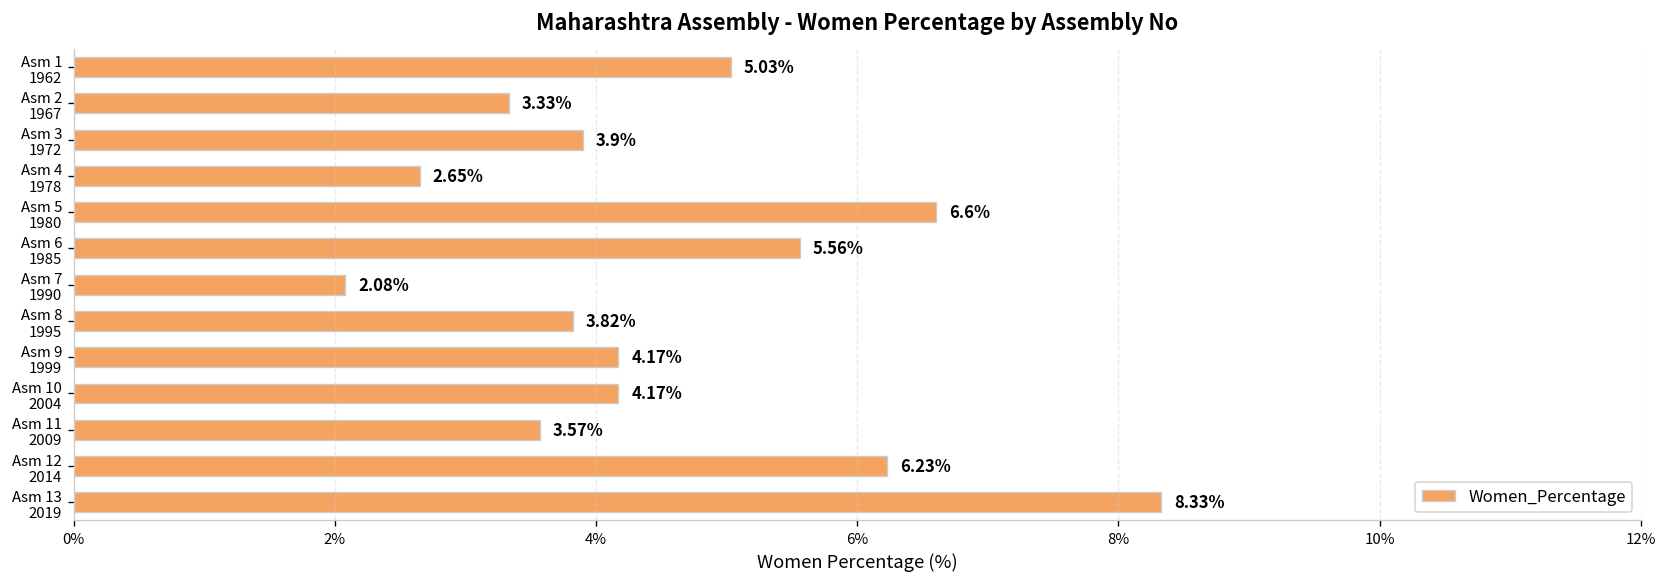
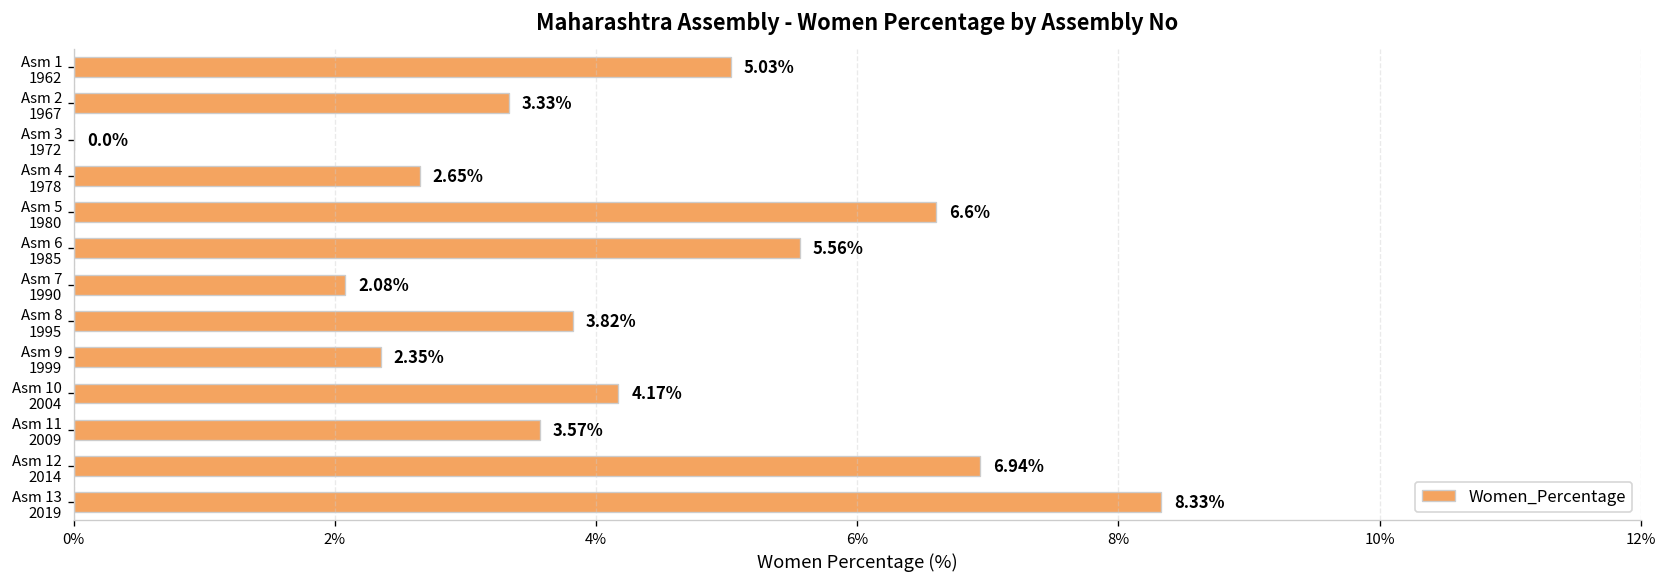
Asm 3 1972: 3.9% -> 0.0%
Asm 9 1999: 4.17% -> 2.35%
Asm 12 2014: 6.23% -> 6.94%
